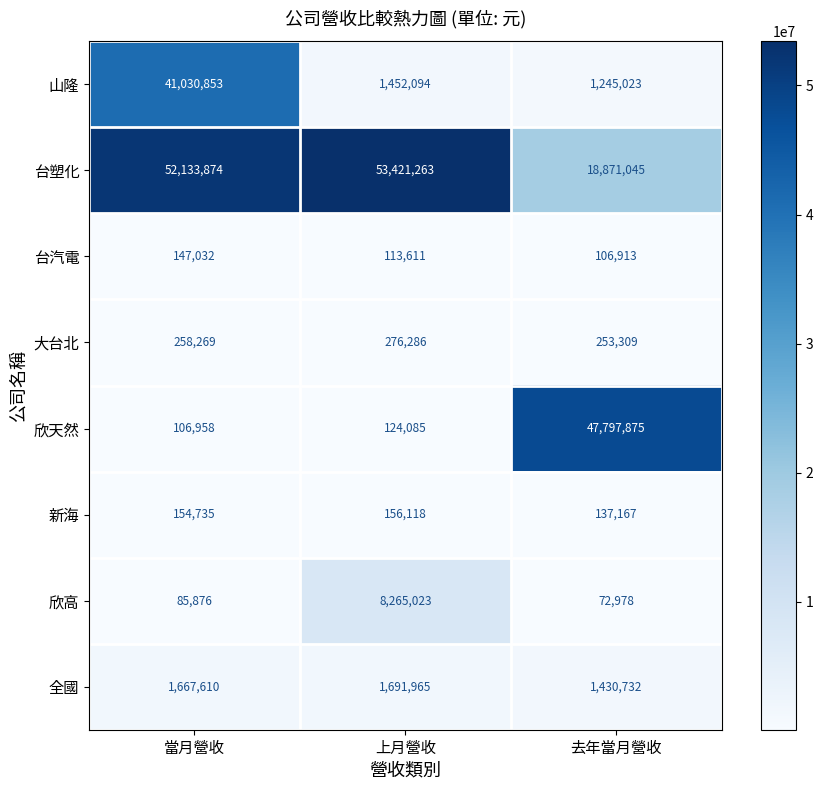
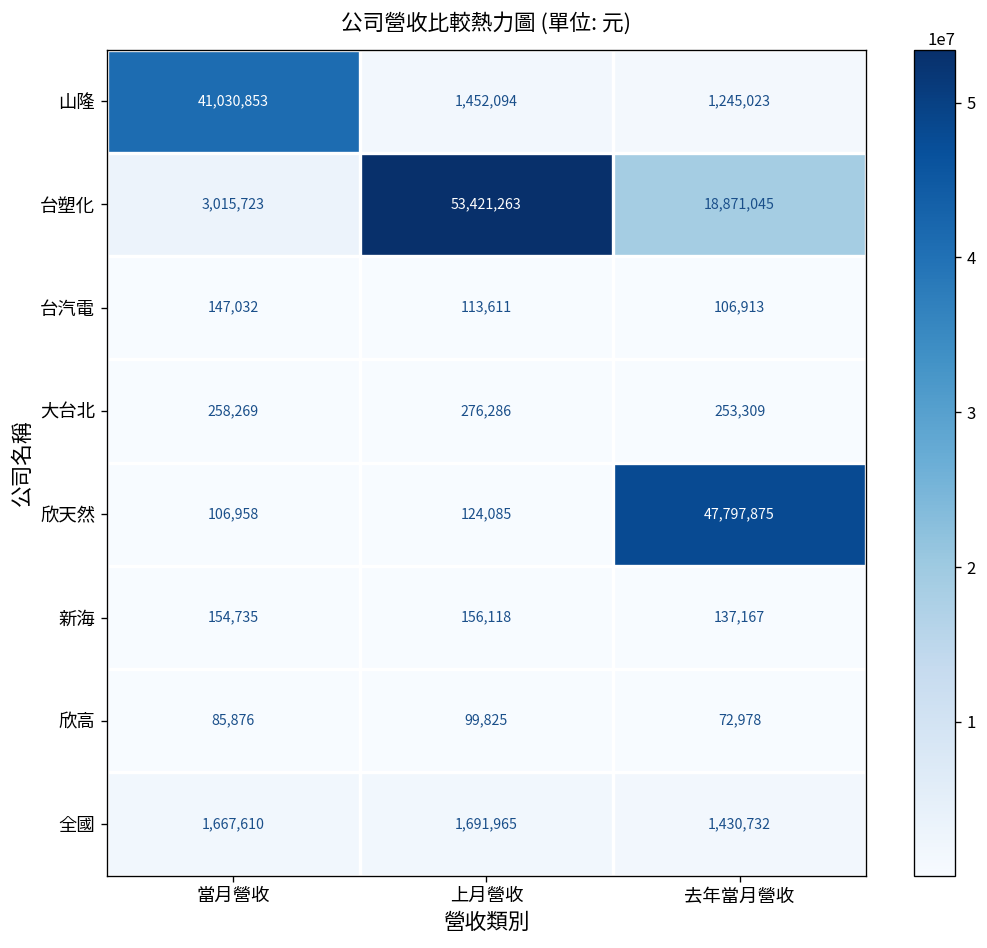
台塑化, 當月營收: 52,133,874 -> 3,015,723
欣高, 上月營收: 8,265,023 -> 99,825
